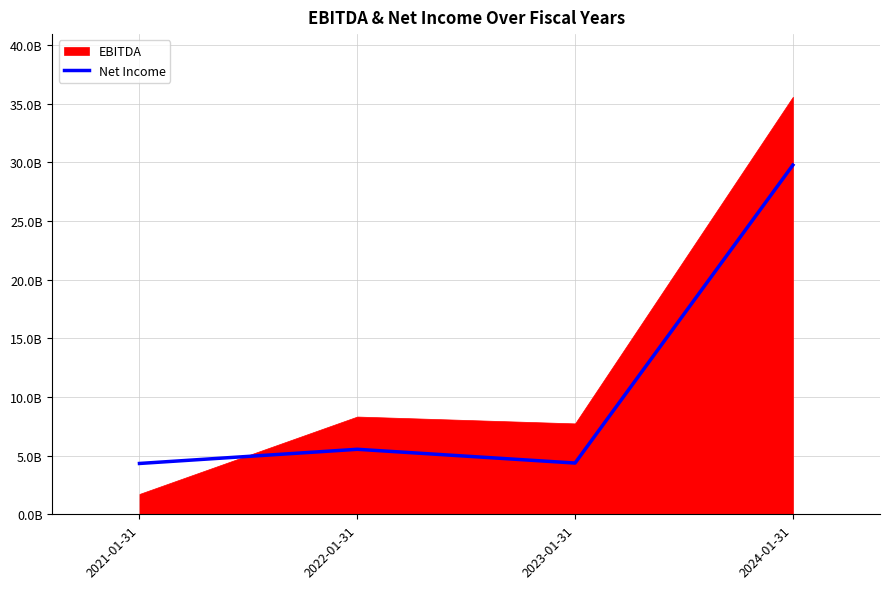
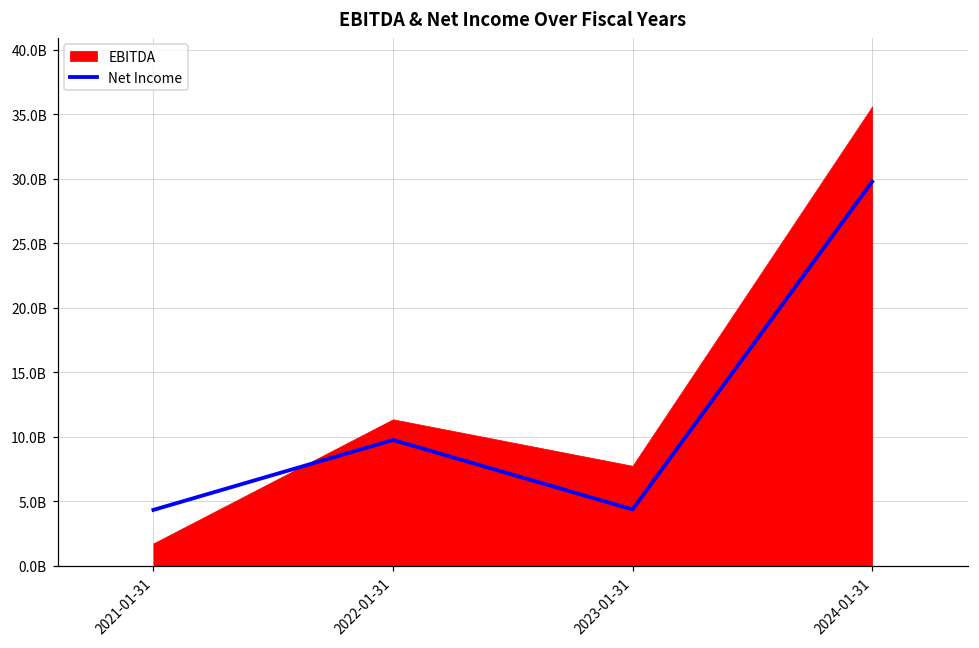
Net Income, 2022-01-31: 5500000000 -> 9800000000
EBITDA, 2022-01-31: 8300000000 -> 11400000000
